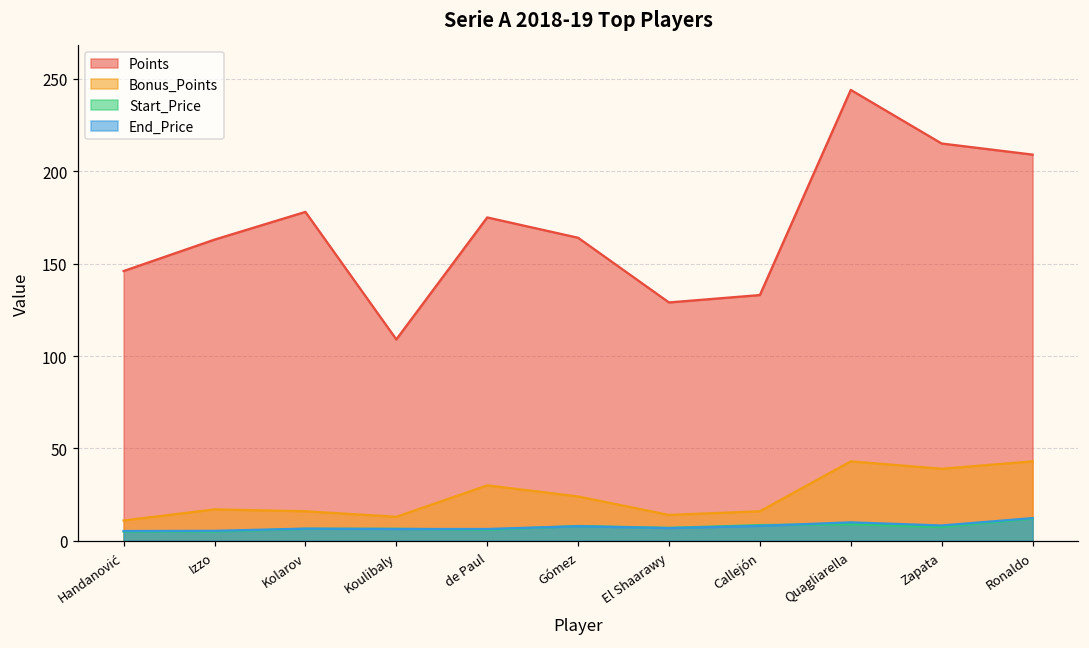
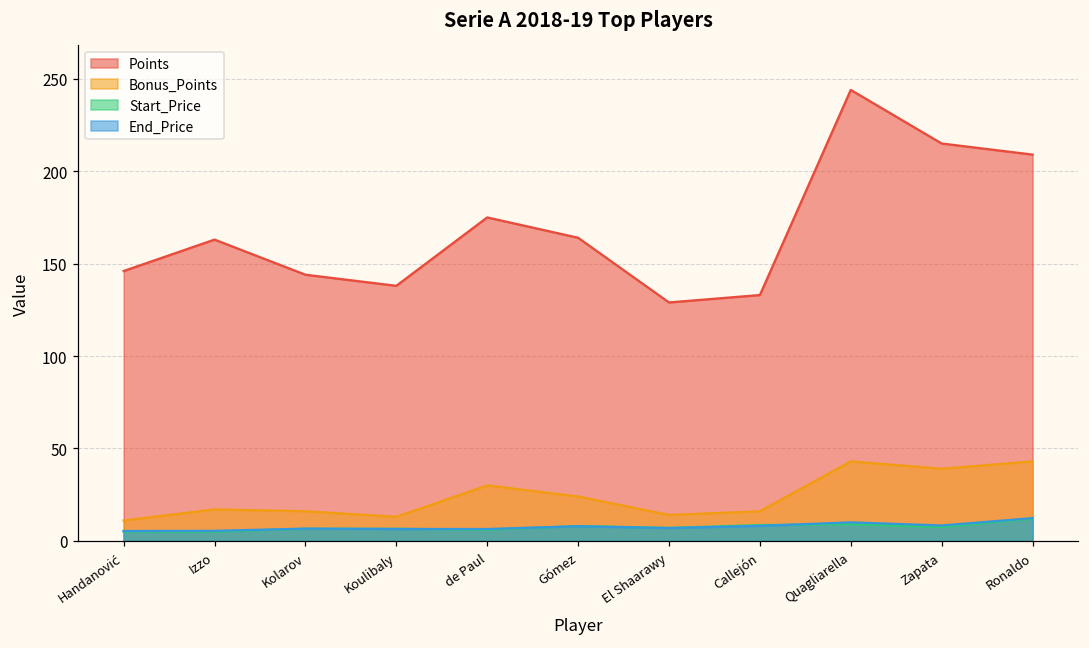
Points, Kolarov: 178 -> 144
Points, Koulibaly: 109 -> 138
